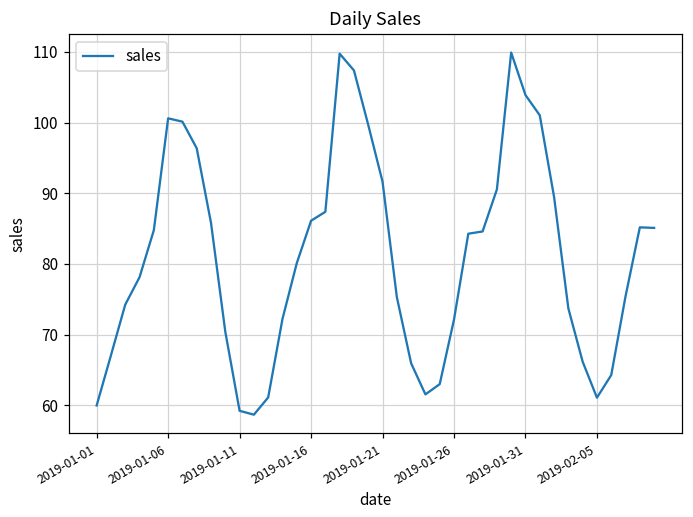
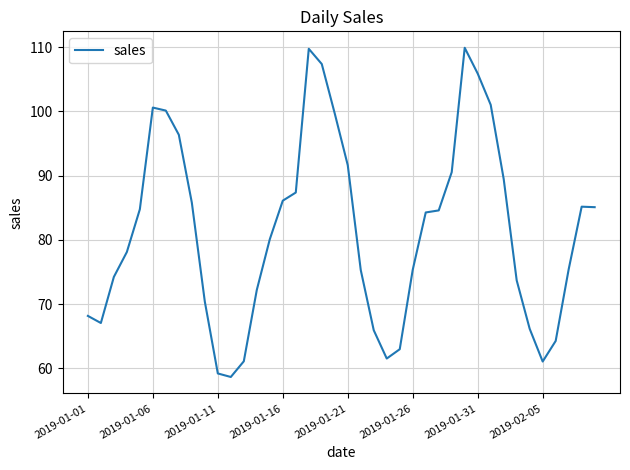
2019-01-01: 60 -> 68
2019-01-26: 72 -> 75
2019-01-31: 104 -> 106
